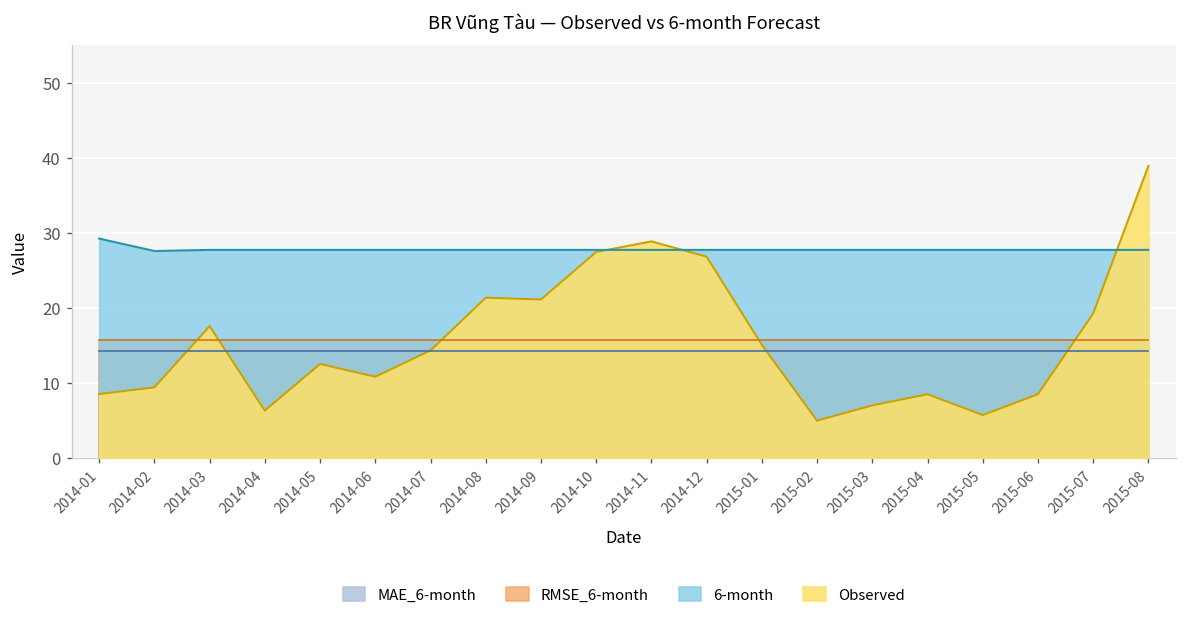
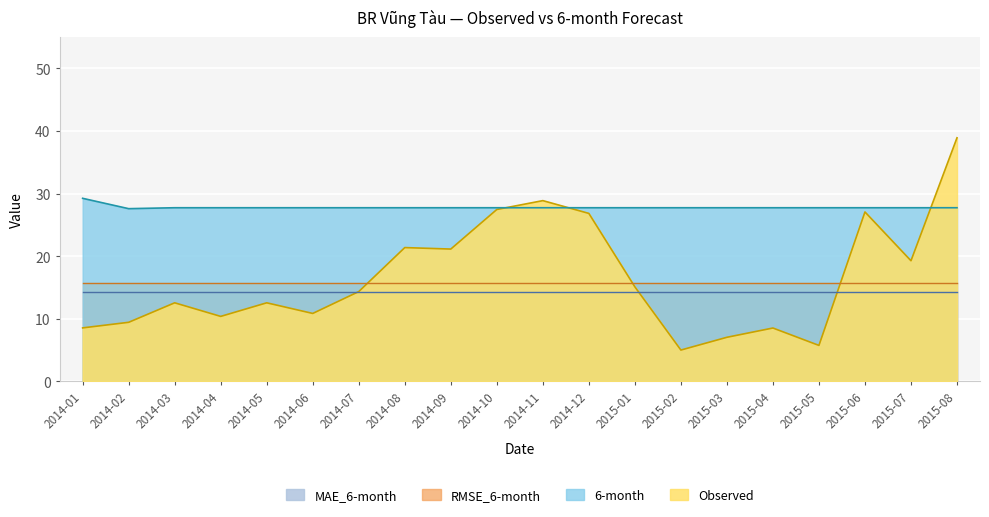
Observed, 2014-03: 18 -> 13
Observed, 2014-04: 6 -> 10
Observed, 2015-06: 9 -> 27
